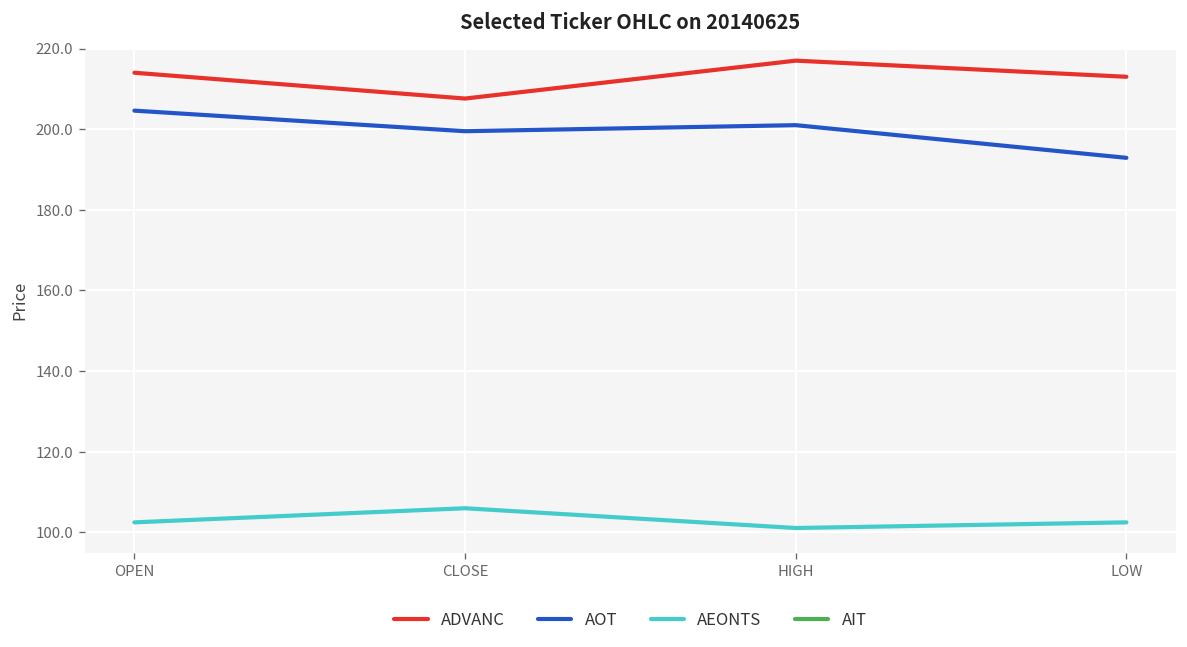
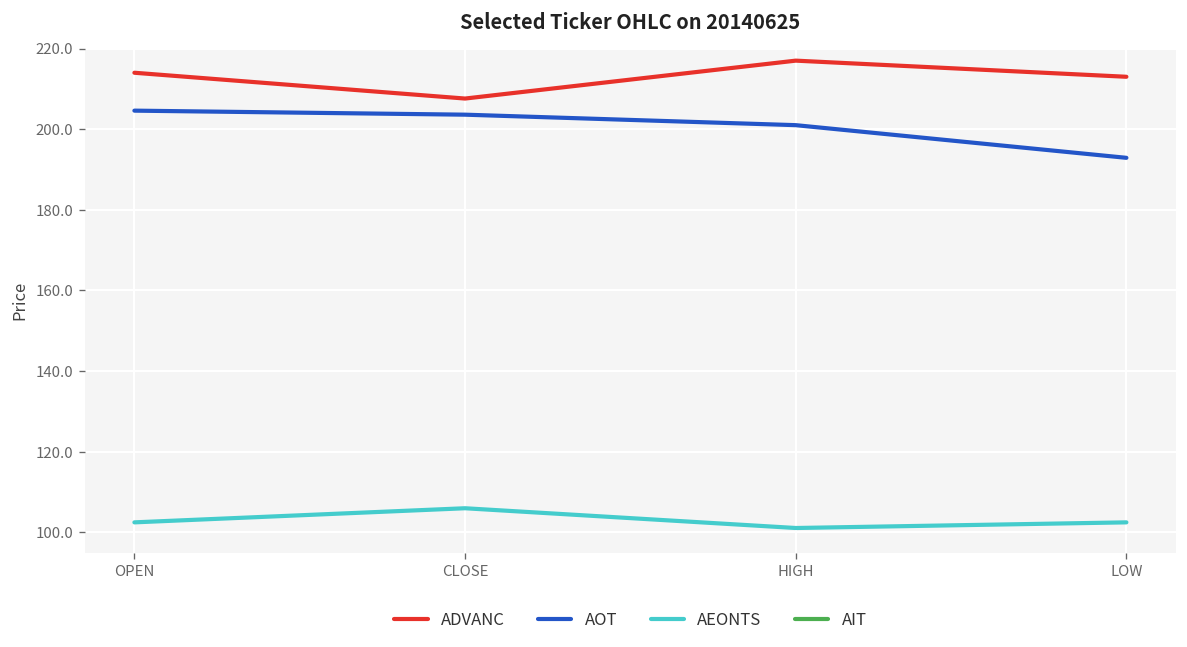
AOT, CLOSE: 200 -> 204
